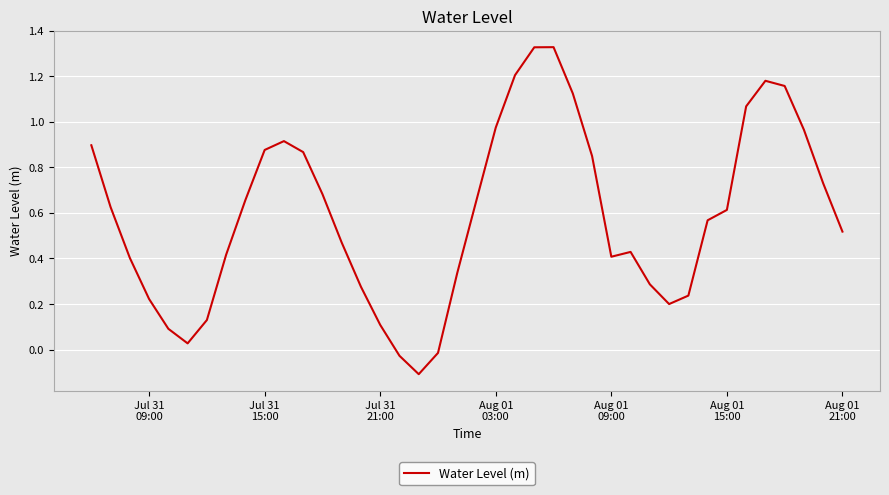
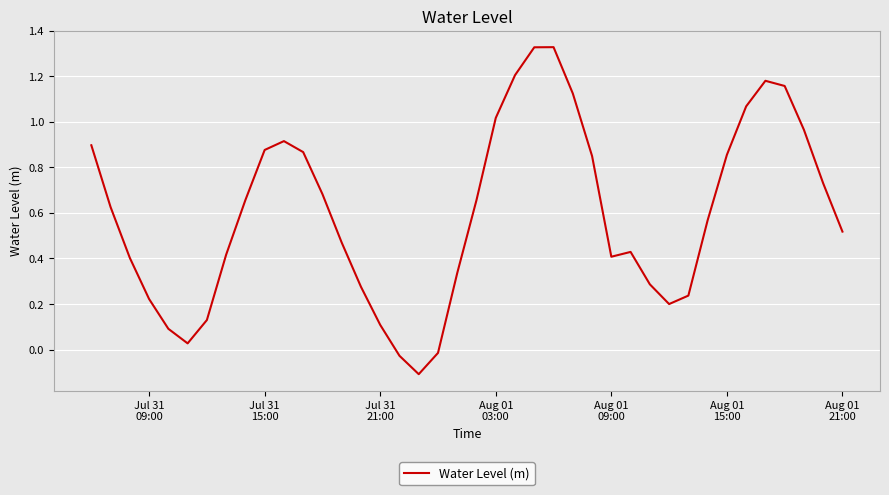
Aug 01 03:00: 0.98 -> 1.02
Aug 01 15:00: 0.61 -> 0.86
